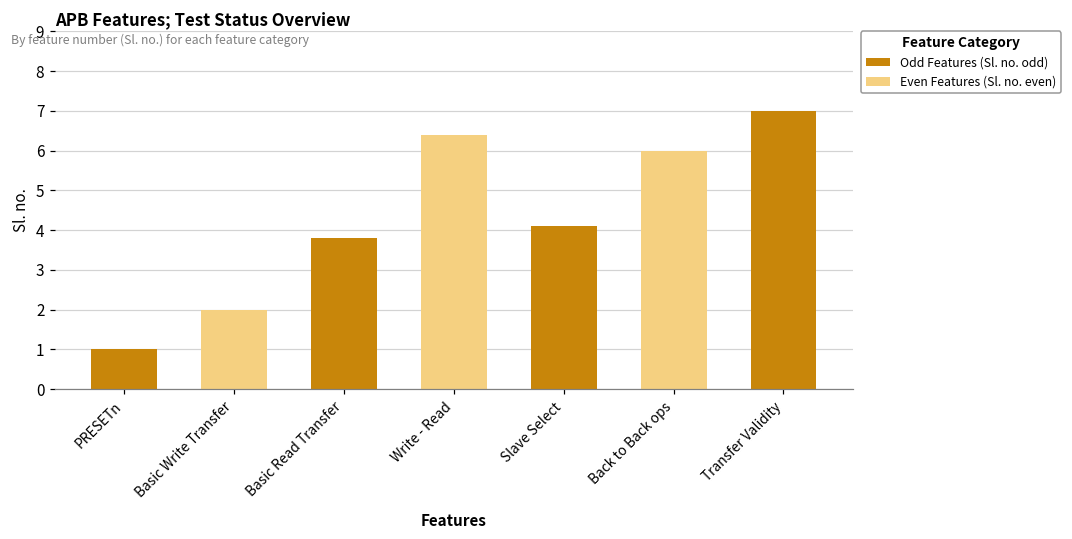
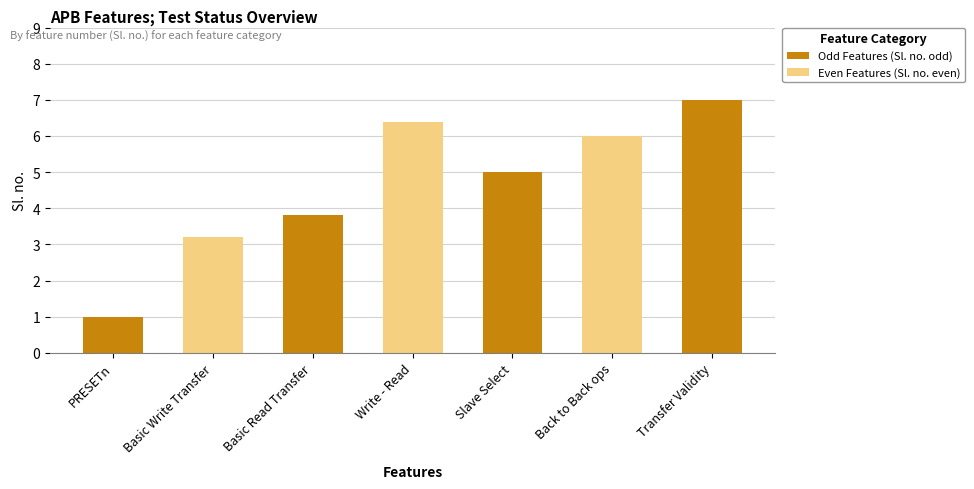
Basic Write Transfer: 2.0 -> 3.2
Slave Select: 4.1 -> 5.0
